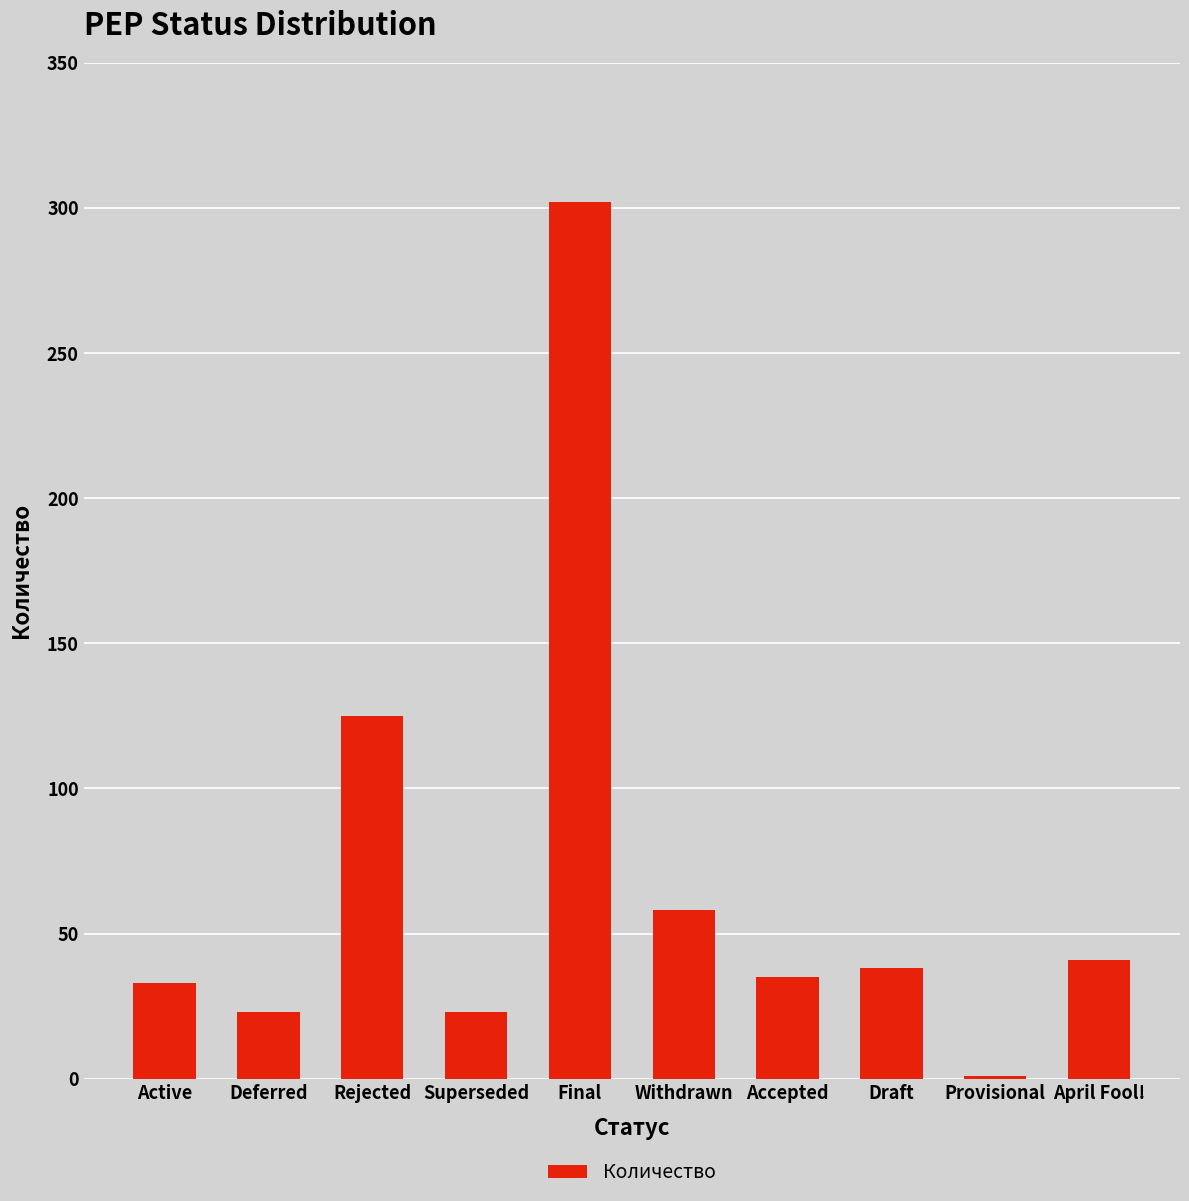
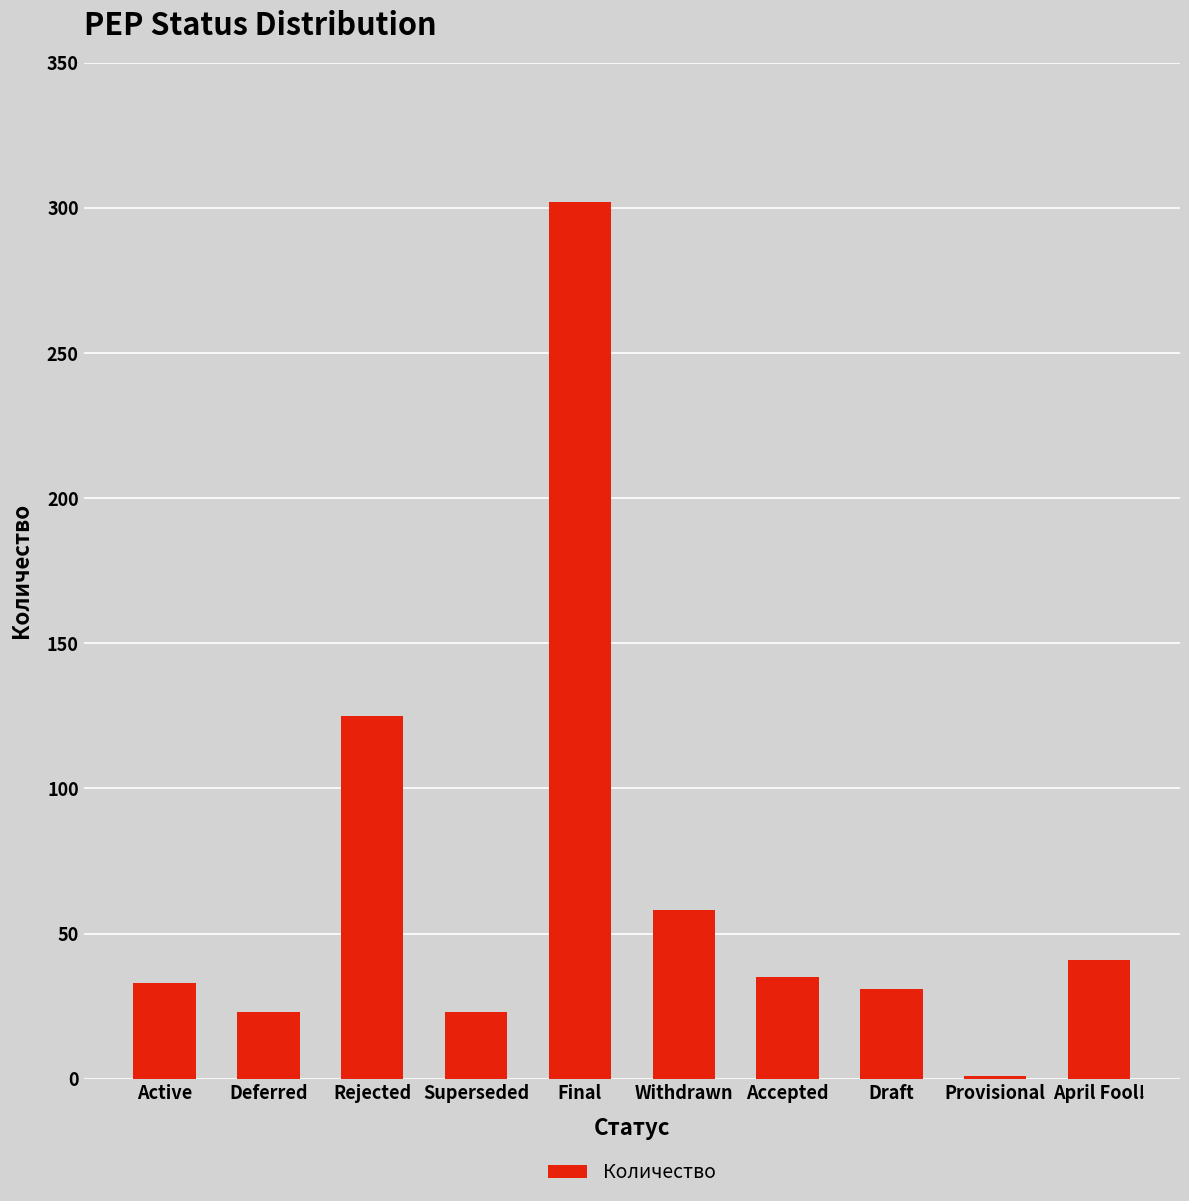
Draft: 38 -> 31
